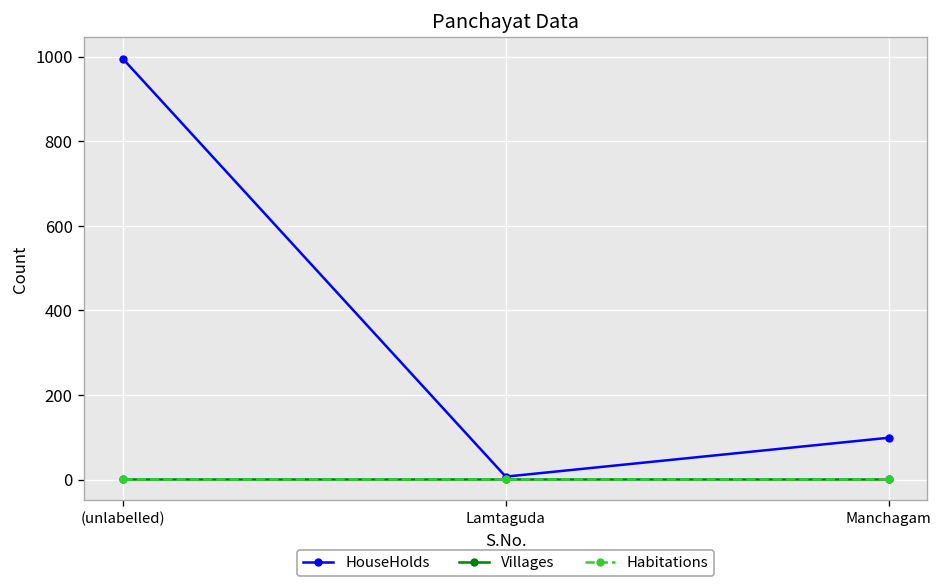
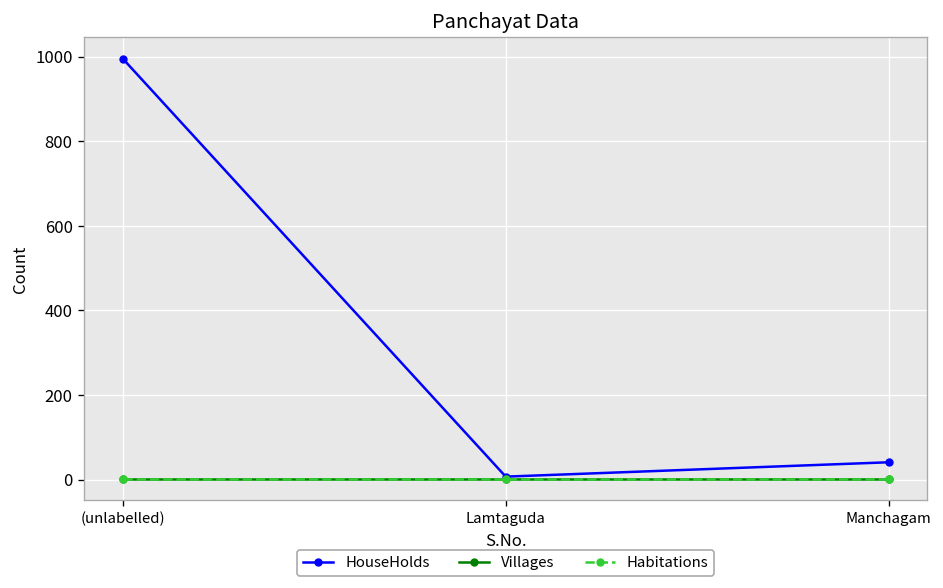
HouseHolds, Manchagam: 100 -> 40
